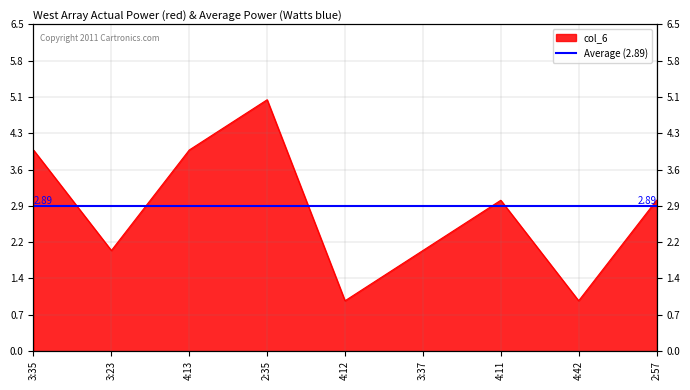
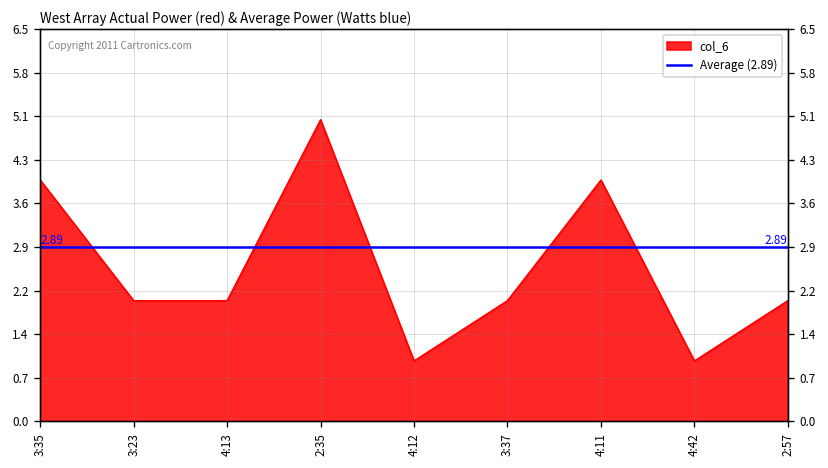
4:13: 4 -> 2
4:11: 3 -> 4
2:57: 3 -> 2
